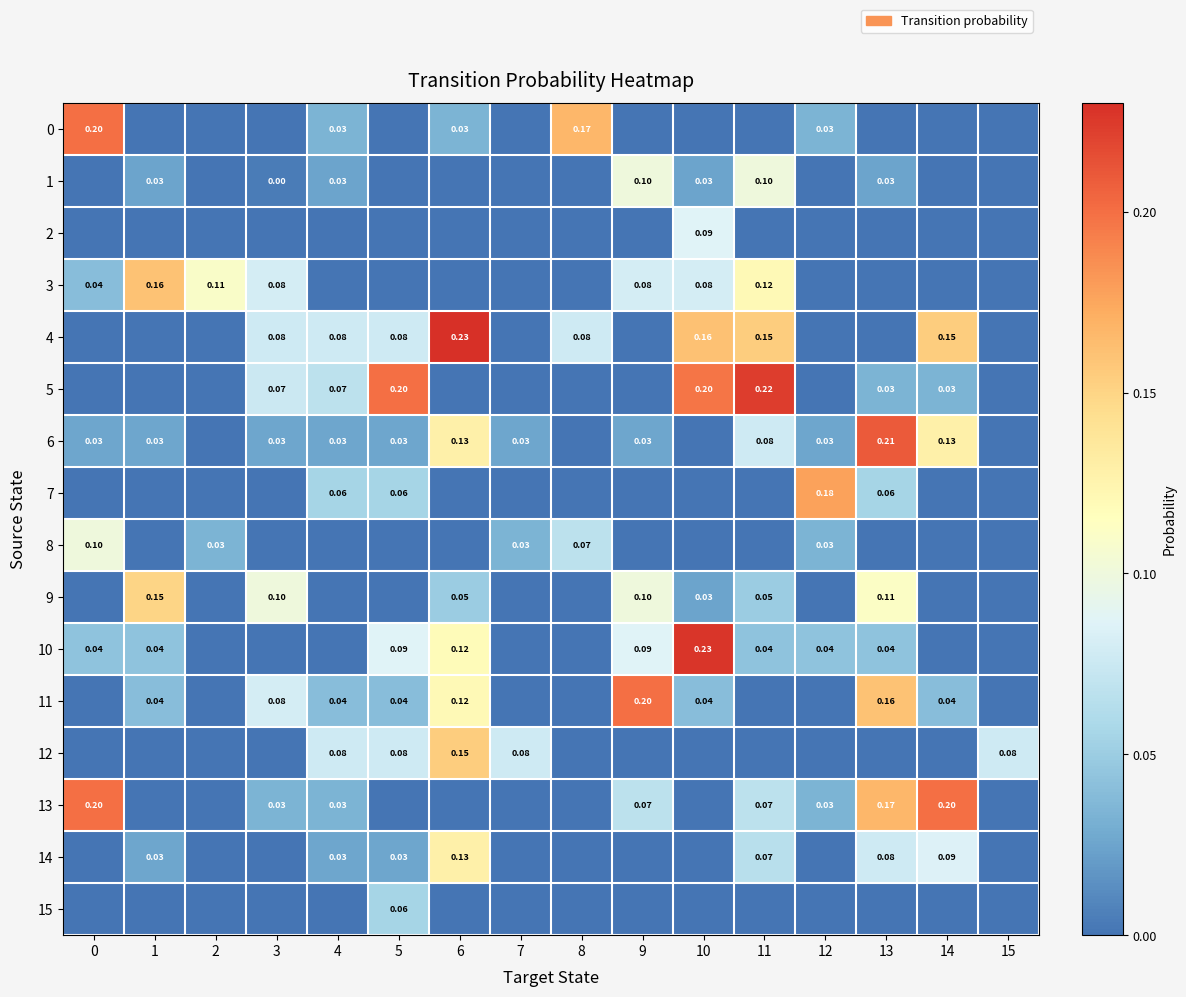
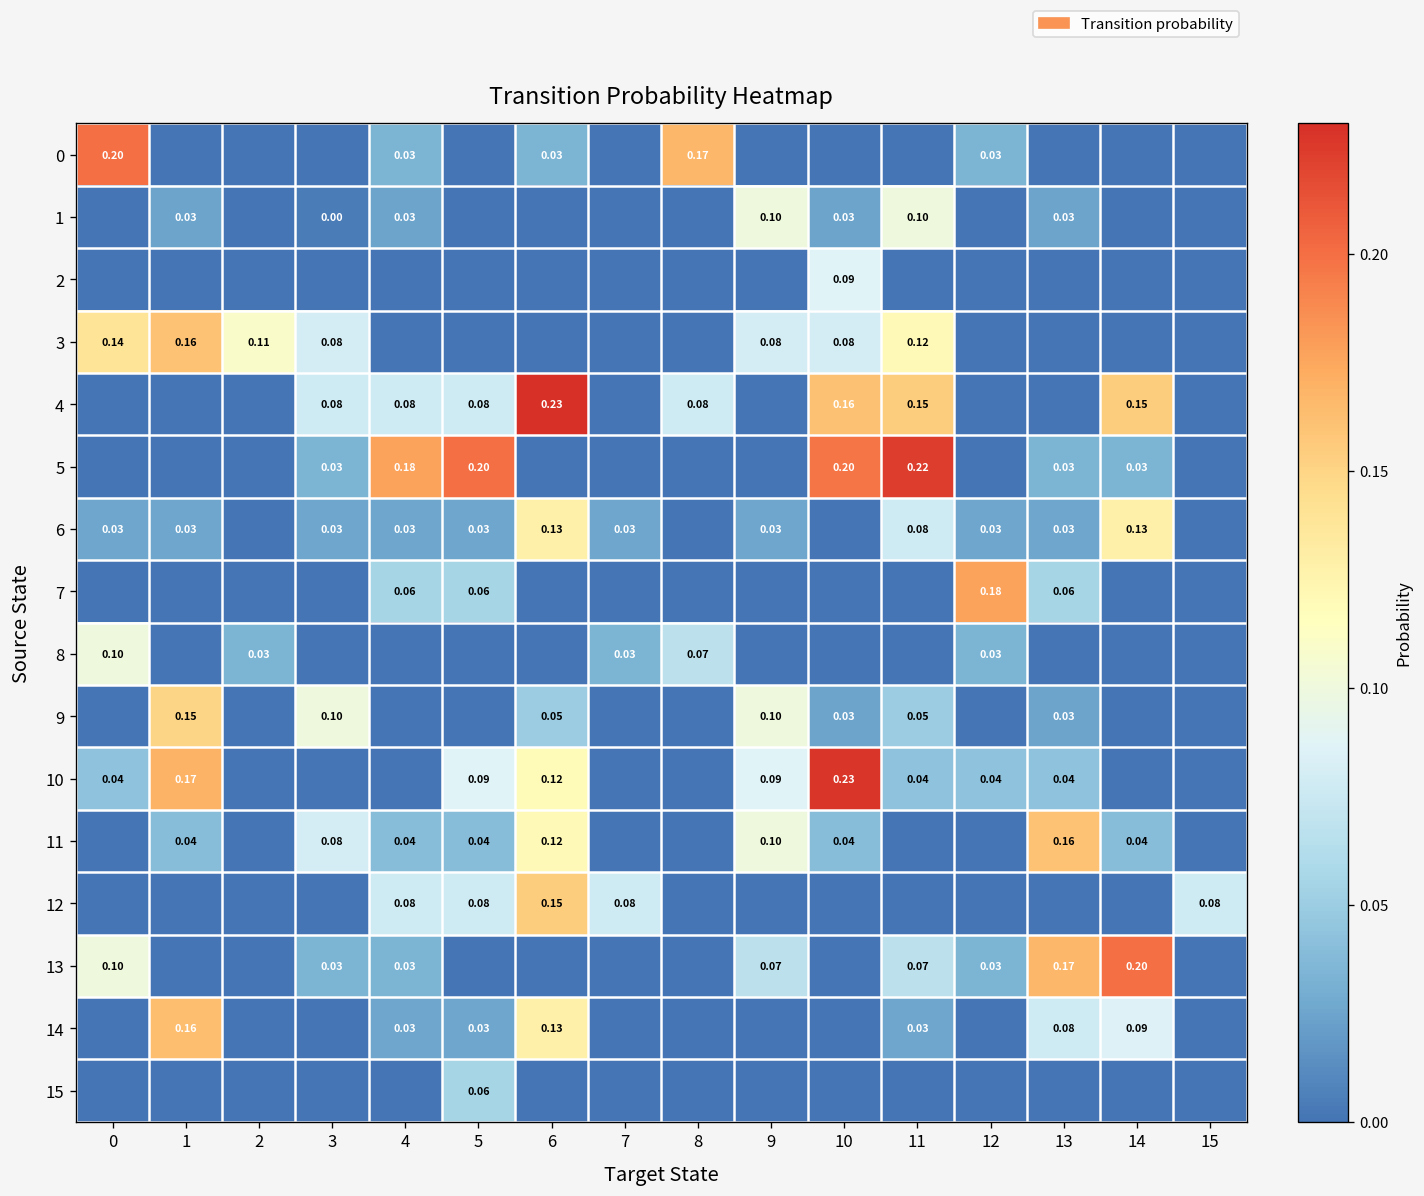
3, 0: 0.04 -> 0.14
5, 3: 0.07 -> 0.03
5, 4: 0.07 -> 0.18
6, 13: 0.21 -> 0.03
9, 13: 0.11 -> 0.03
10, 1: 0.04 -> 0.17
11, 9: 0.20 -> 0.10
13, 0: 0.20 -> 0.10
14, 1: 0.03 -> 0.16
14, 11: 0.07 -> 0.03
